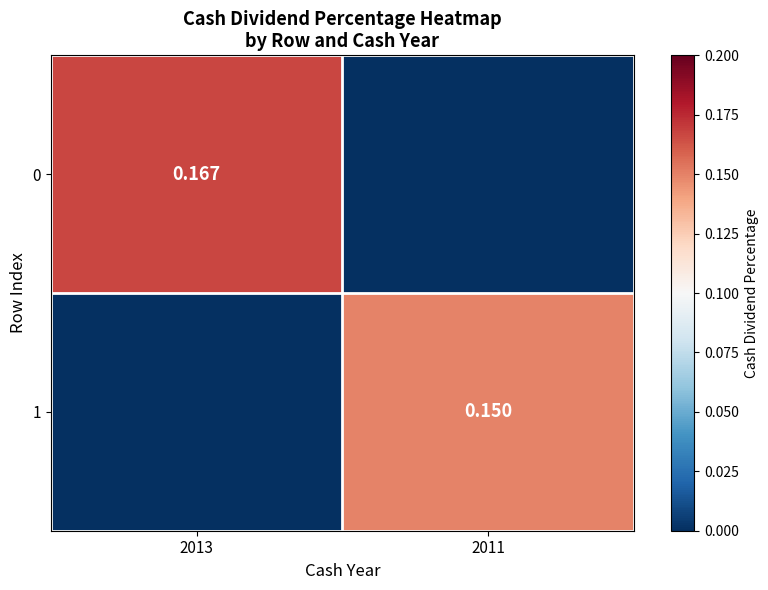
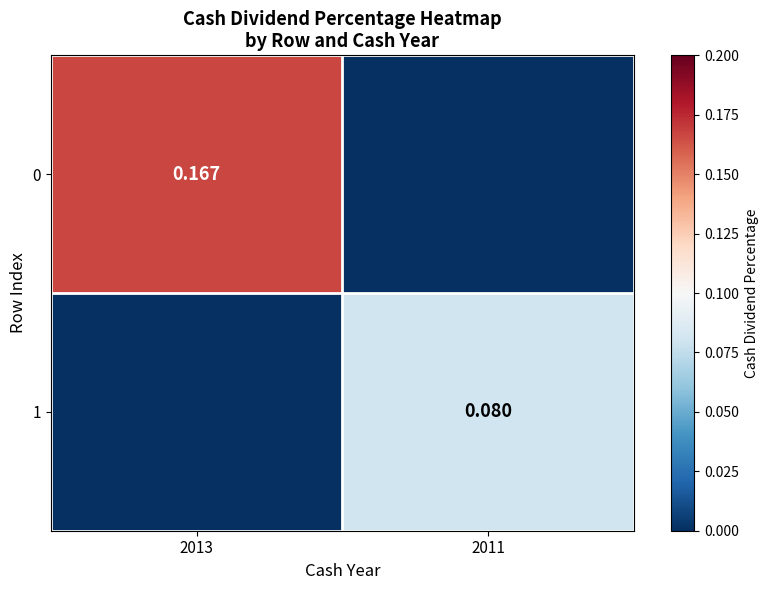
1, 2011: 0.150 -> 0.080
